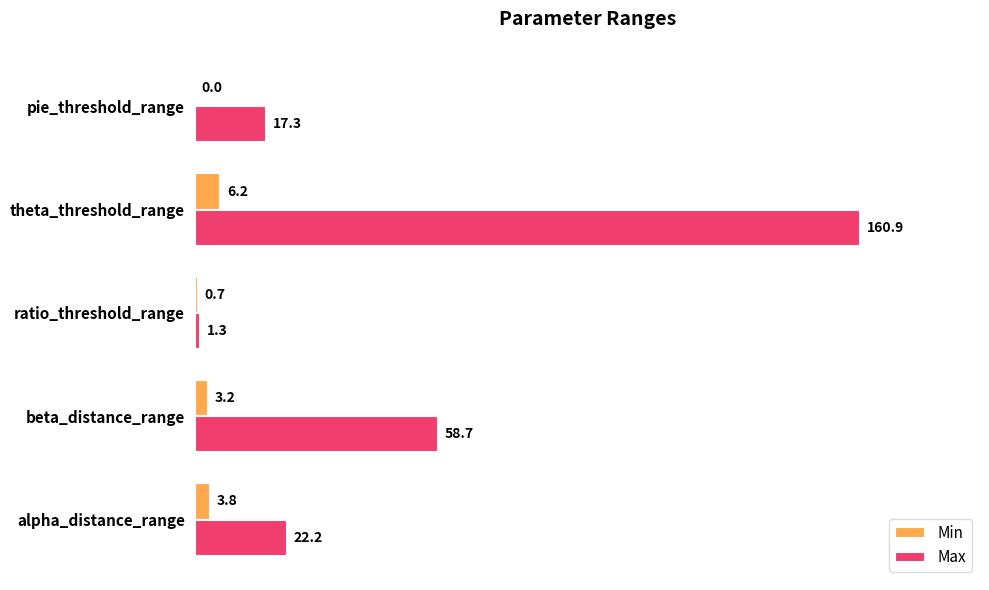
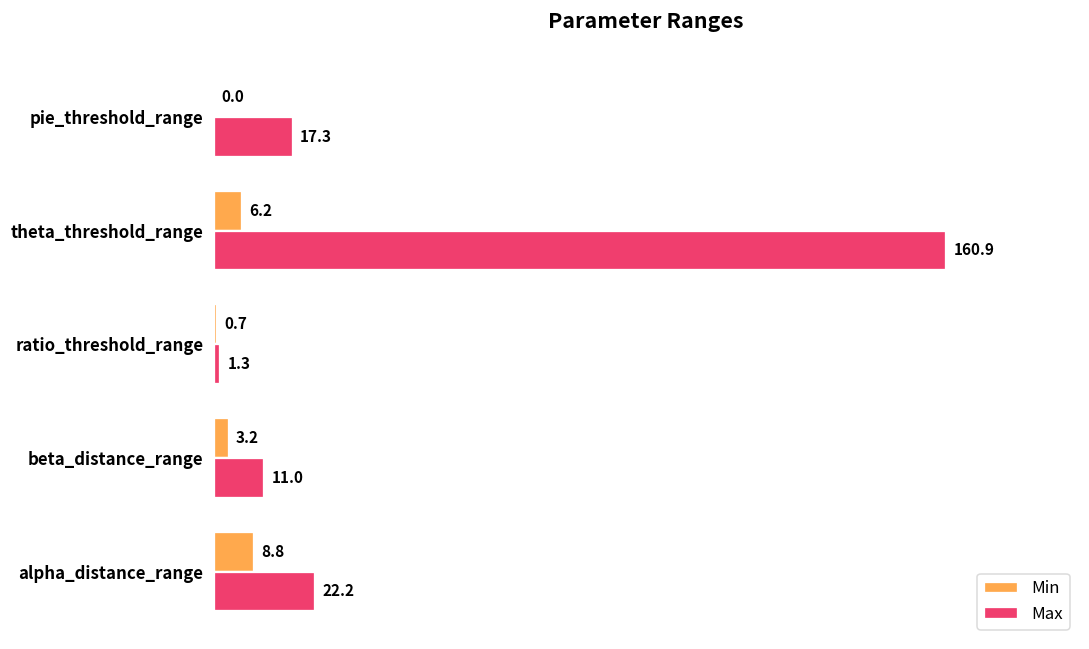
Max, beta_distance_range: 58.7 -> 11.0
Min, alpha_distance_range: 3.8 -> 8.8
